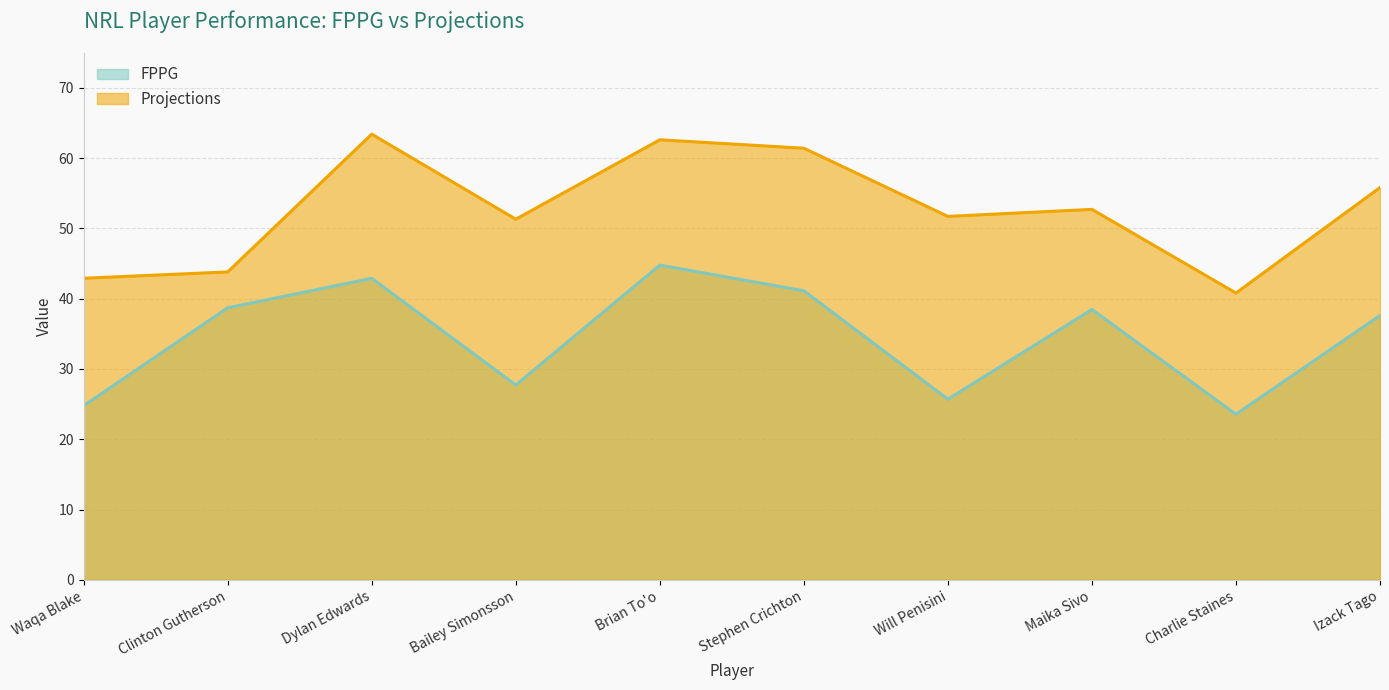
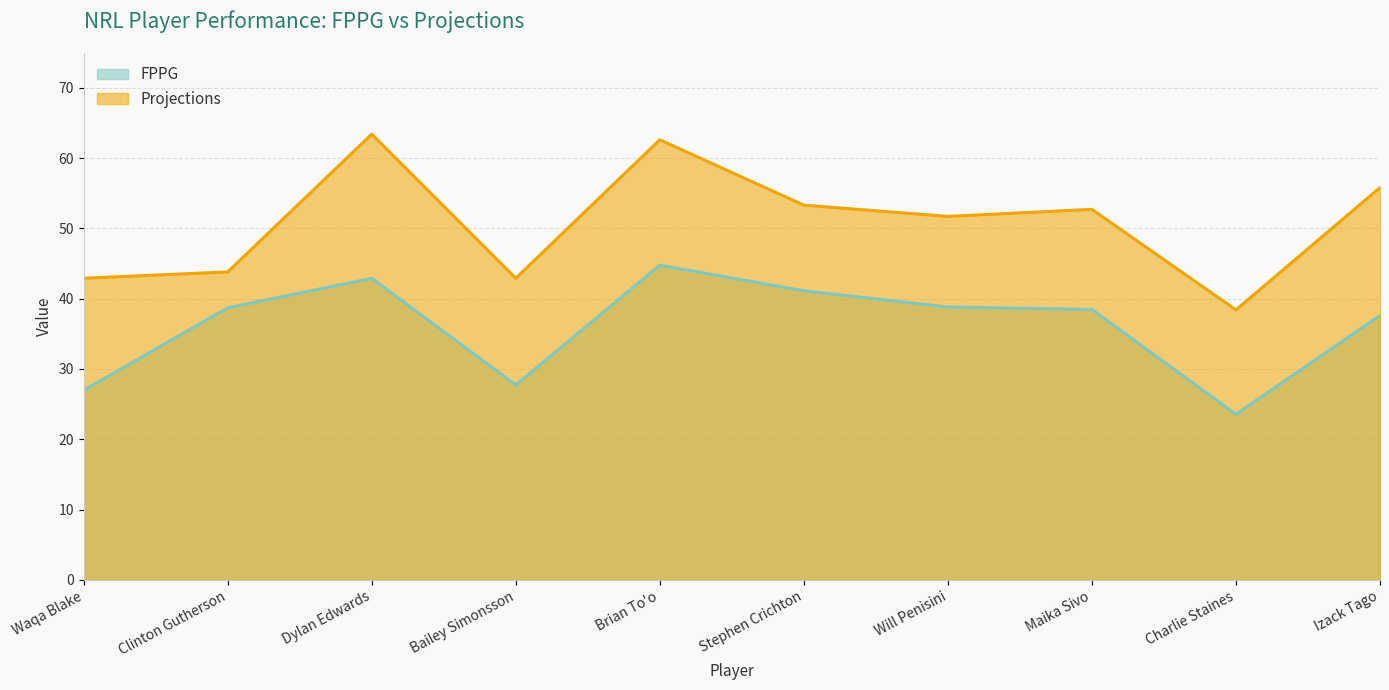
FPPG, Waqa Blake: 25 -> 27
Projections, Bailey Simonsson: 51 -> 43
Projections, Stephen Crichton: 61 -> 53
FPPG, Will Penisini: 26 -> 39
Projections, Charlie Staines: 41 -> 38
